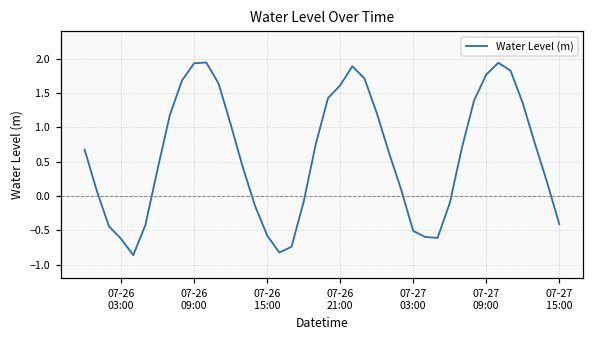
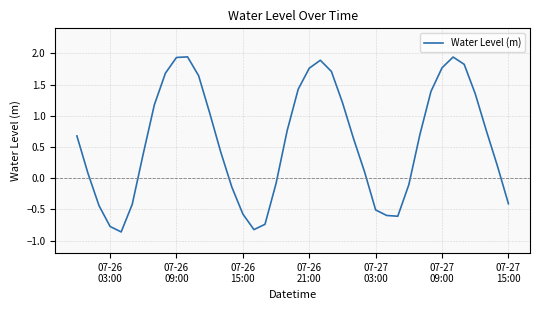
07-26 03:00: -0.6 -> -0.8
07-26 21:00: 1.6 -> 1.8
